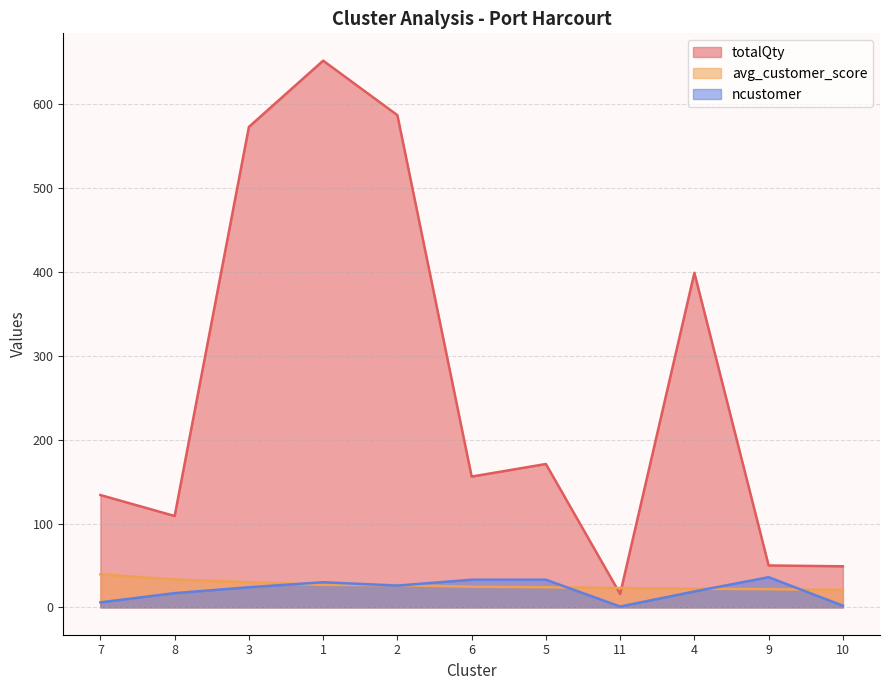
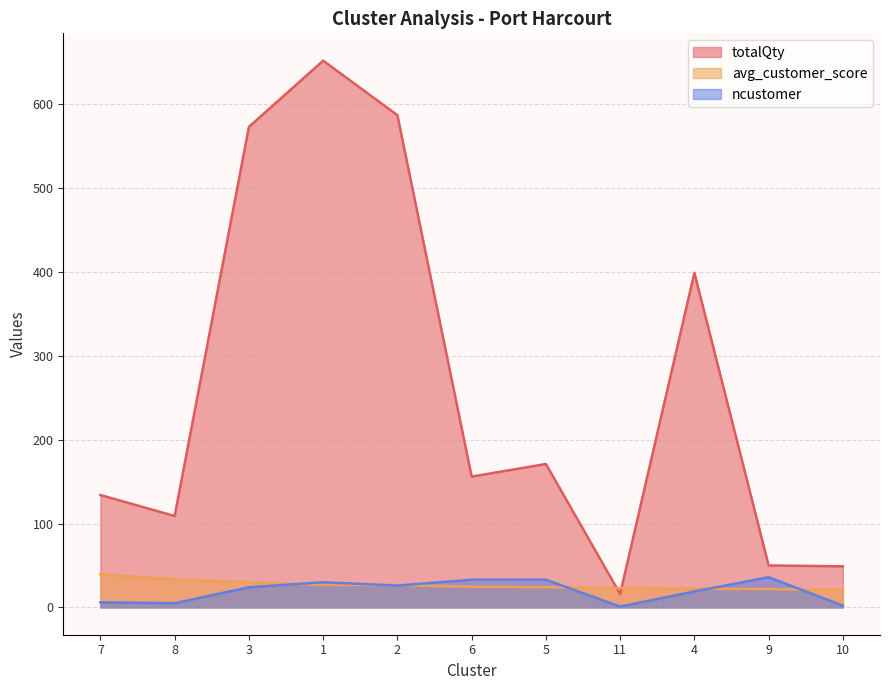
ncustomer, 8: 20 -> 10
